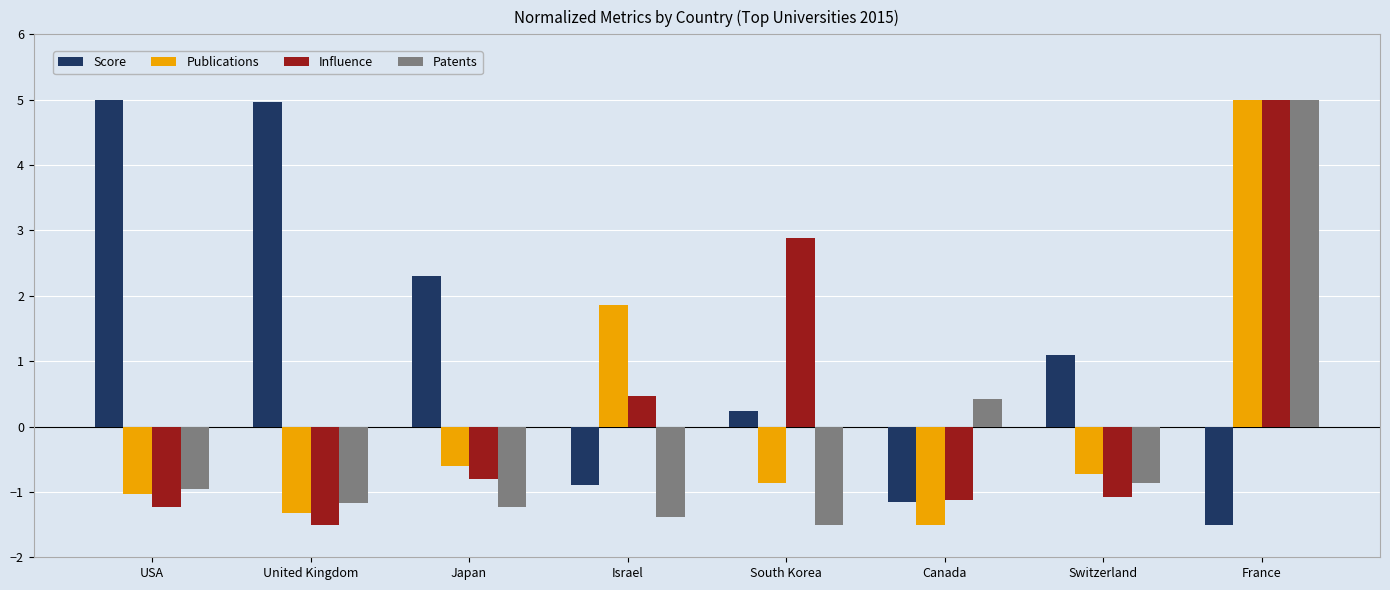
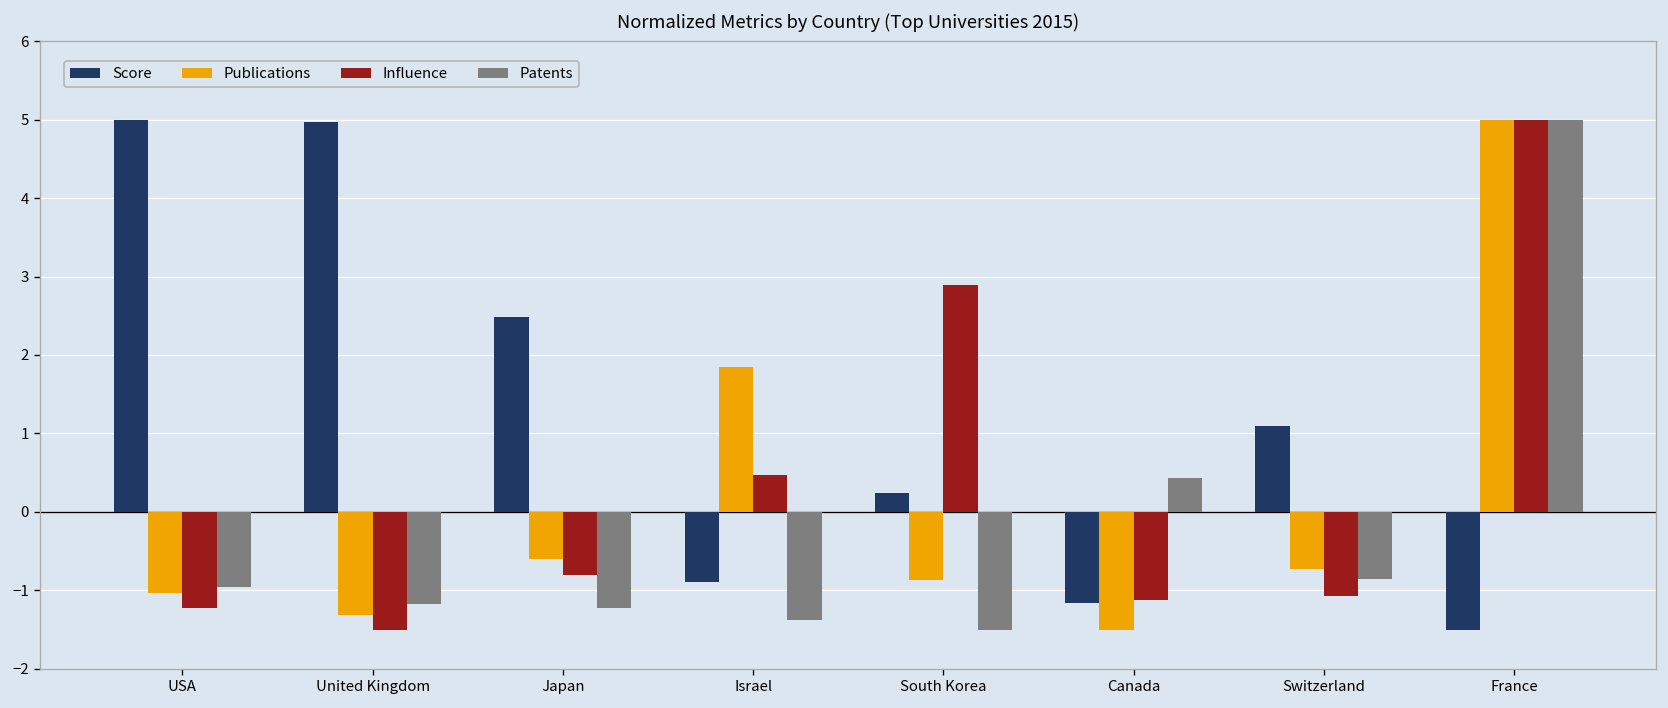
Score, Japan: 2.3 -> 2.5
